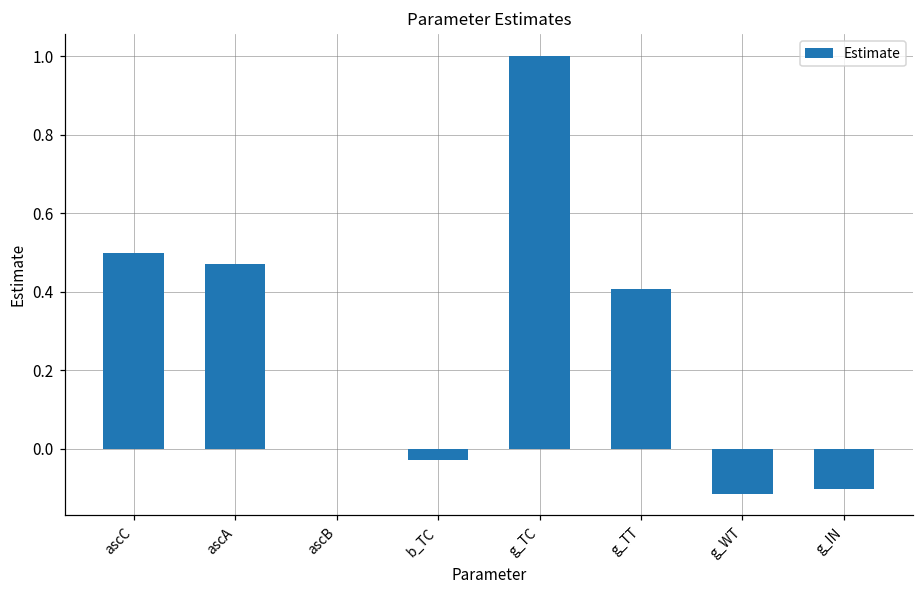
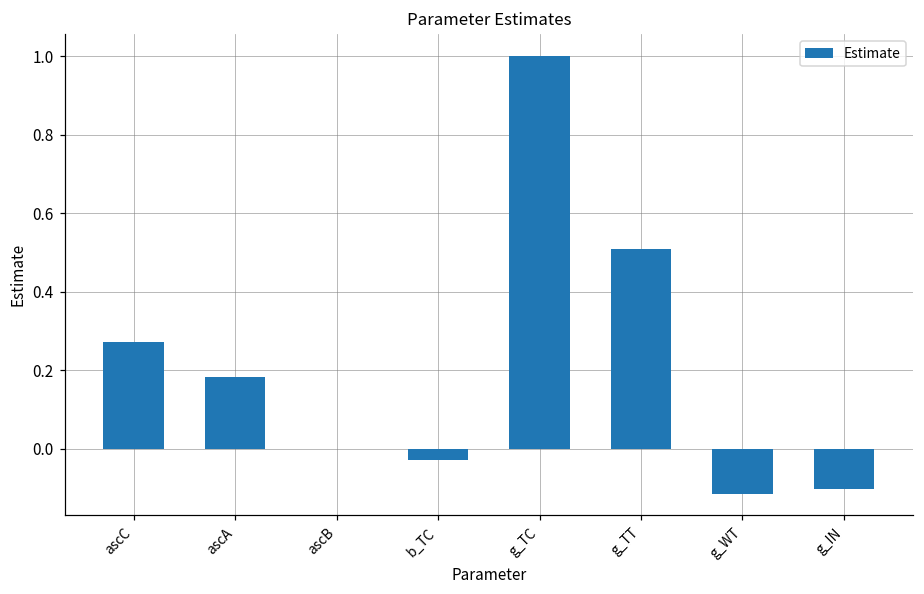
ascC: 0.50 -> 0.27
ascA: 0.47 -> 0.18
g_TT: 0.41 -> 0.51
